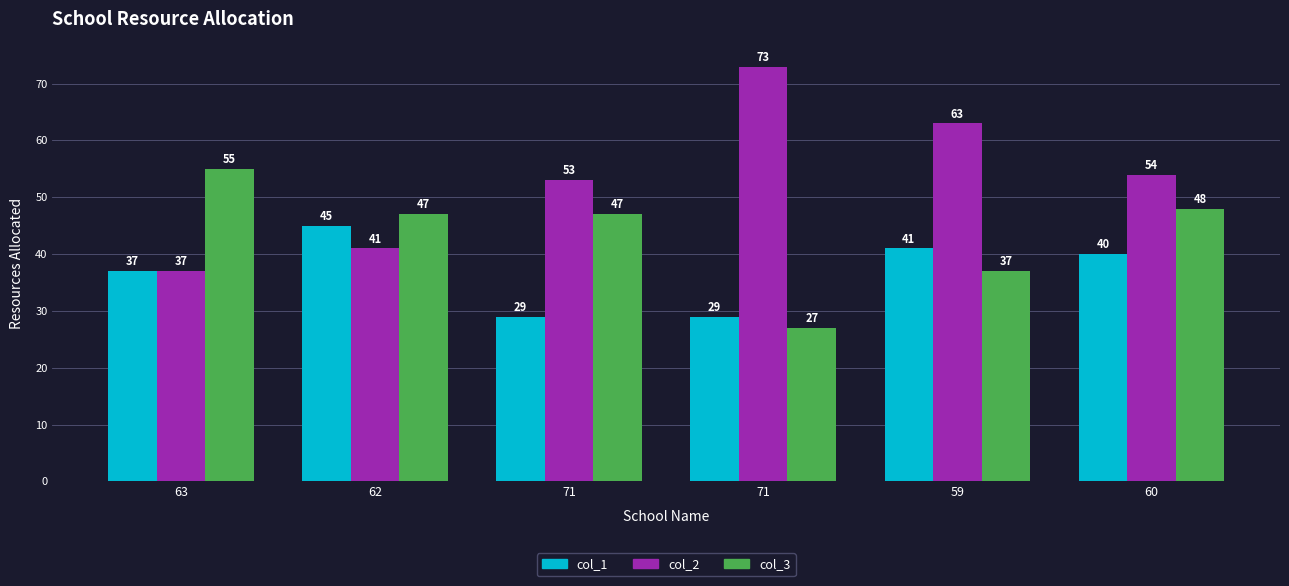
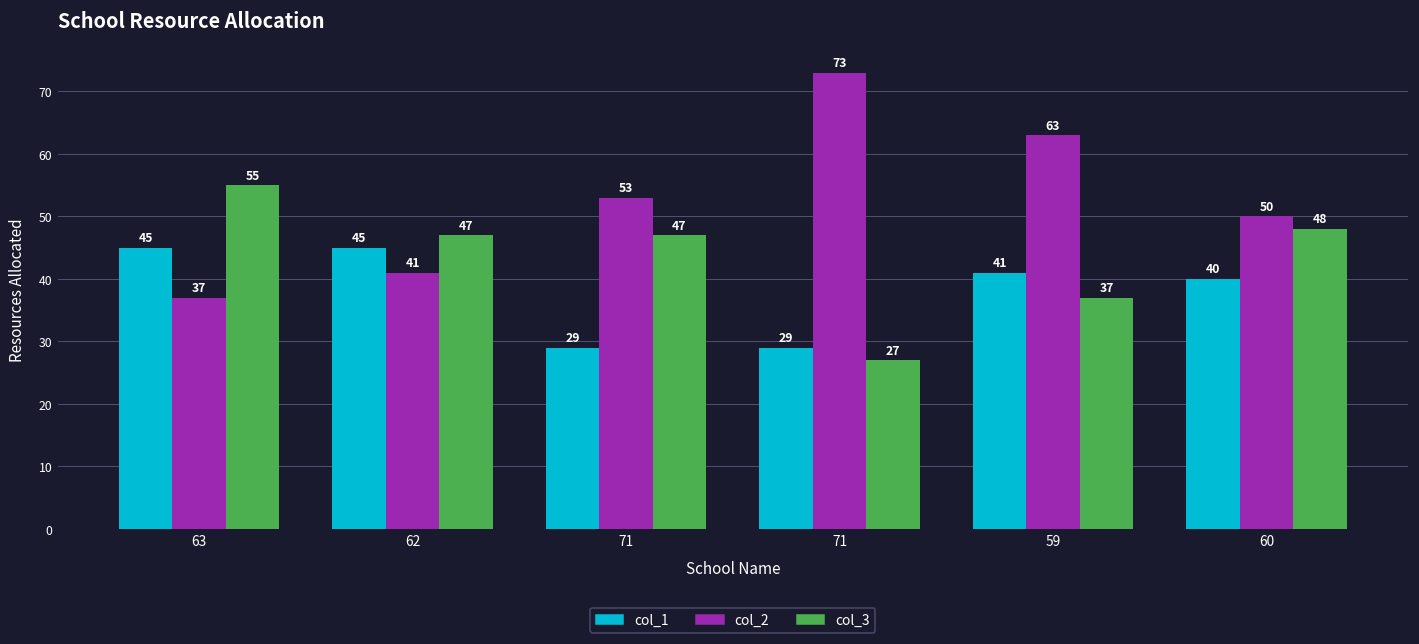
col_1, 63: 37 -> 45
col_2, 60: 54 -> 50
